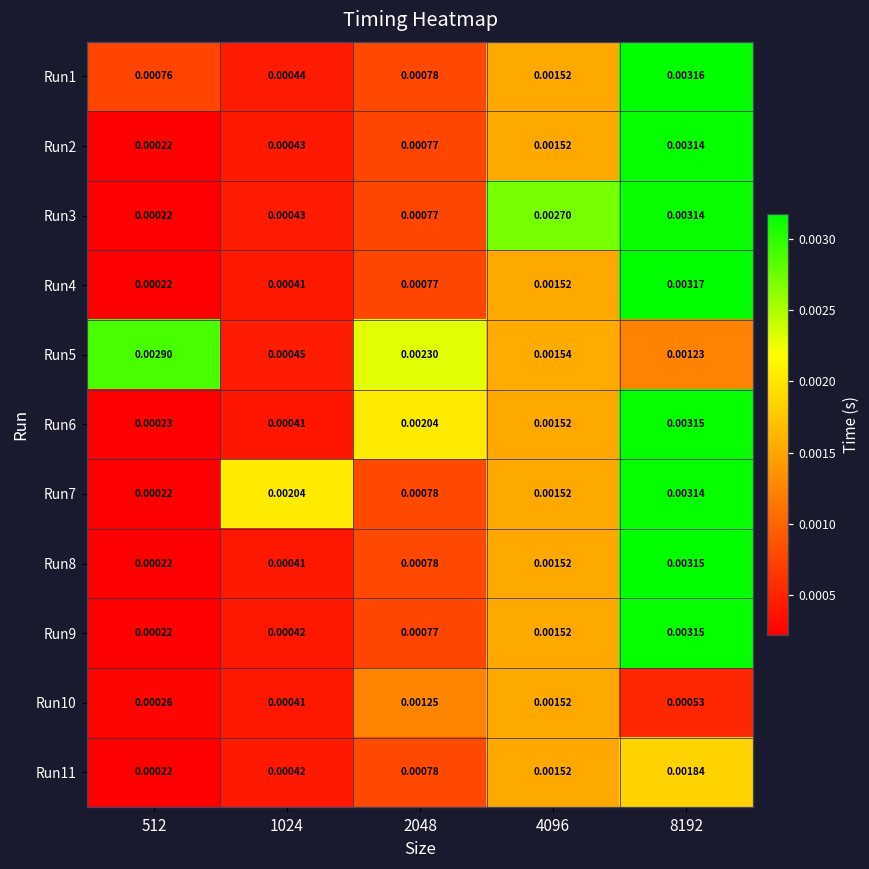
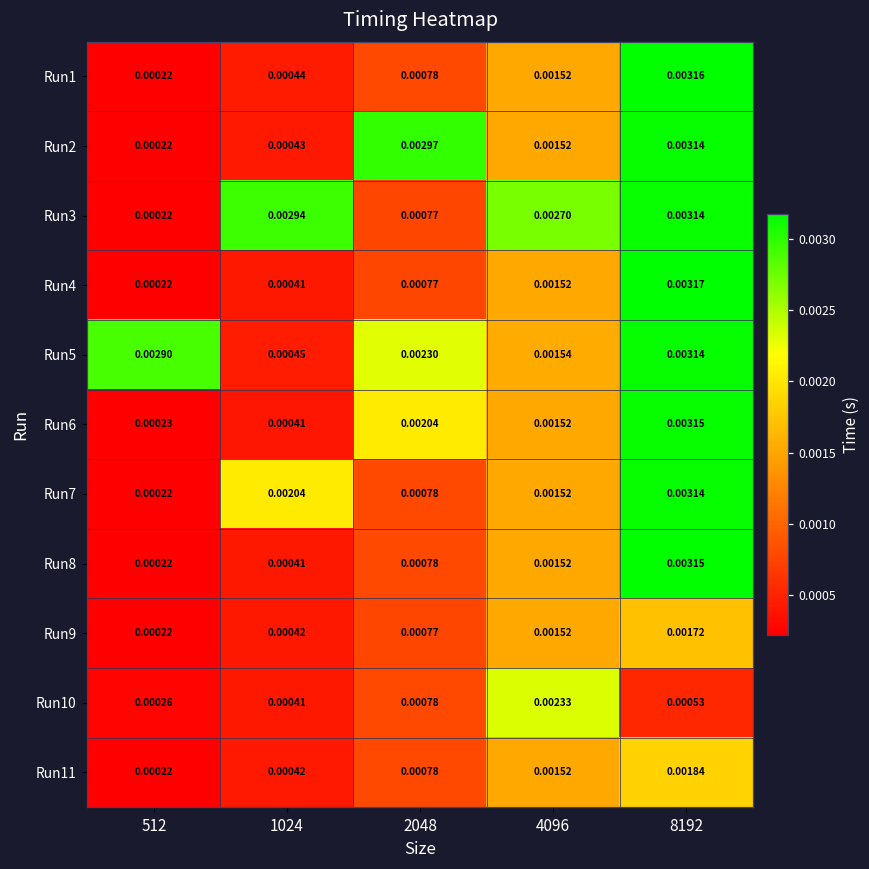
Run1, 512: 0.00076 -> 0.00022
Run2, 2048: 0.00077 -> 0.00297
Run3, 1024: 0.00043 -> 0.00294
Run5, 8192: 0.00123 -> 0.00314
Run9, 8192: 0.00315 -> 0.00172
Run10, 2048: 0.00125 -> 0.00078
Run10, 4096: 0.00152 -> 0.00233
